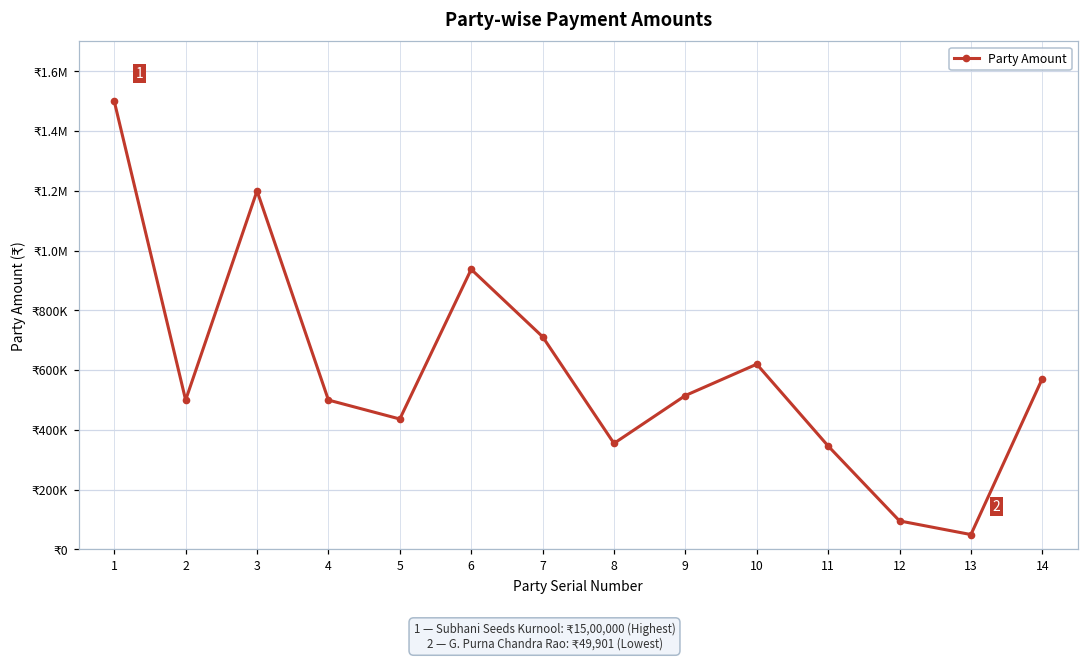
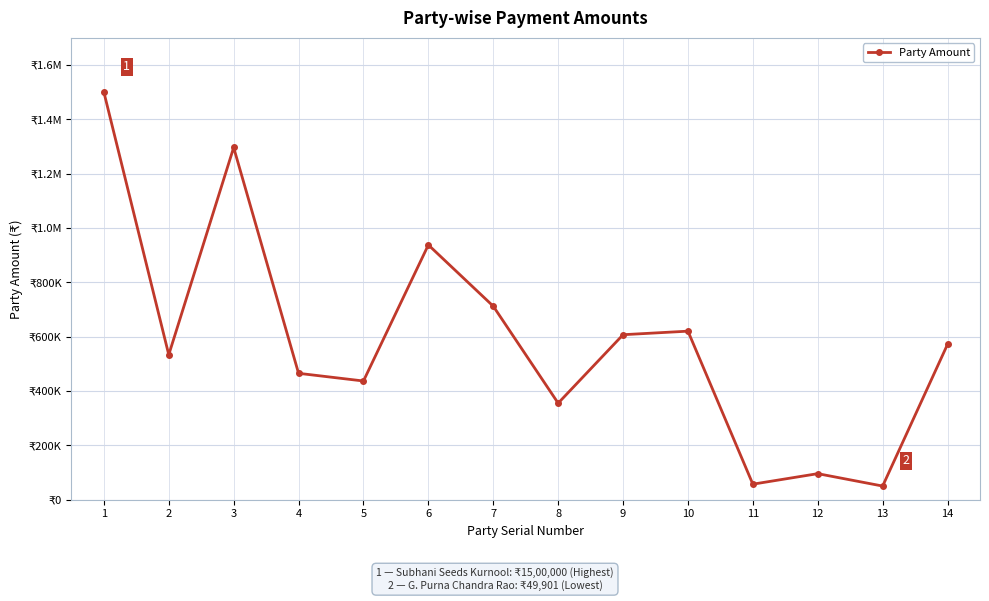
2: ₹500000 -> ₹530000
3: ₹1200000 -> ₹1300000
4: ₹500000 -> ₹460000
9: ₹520000 -> ₹610000
11: ₹350000 -> ₹60000
